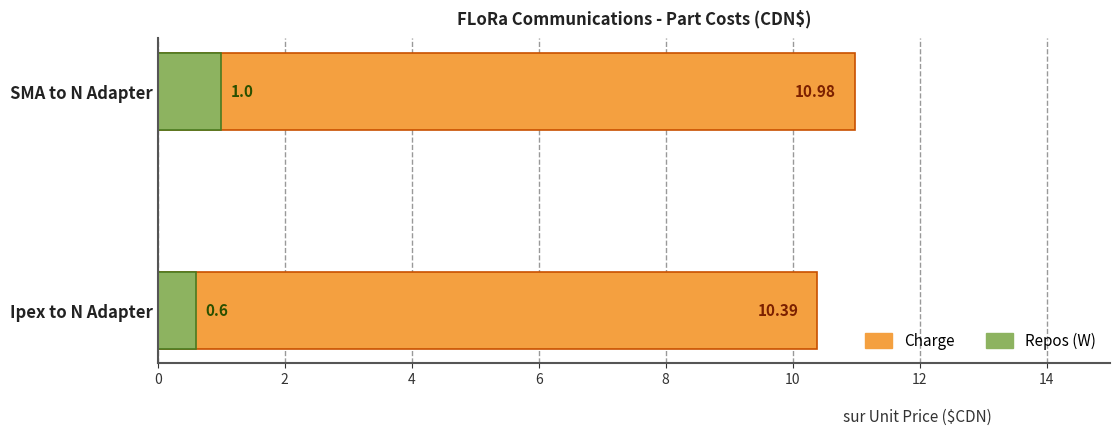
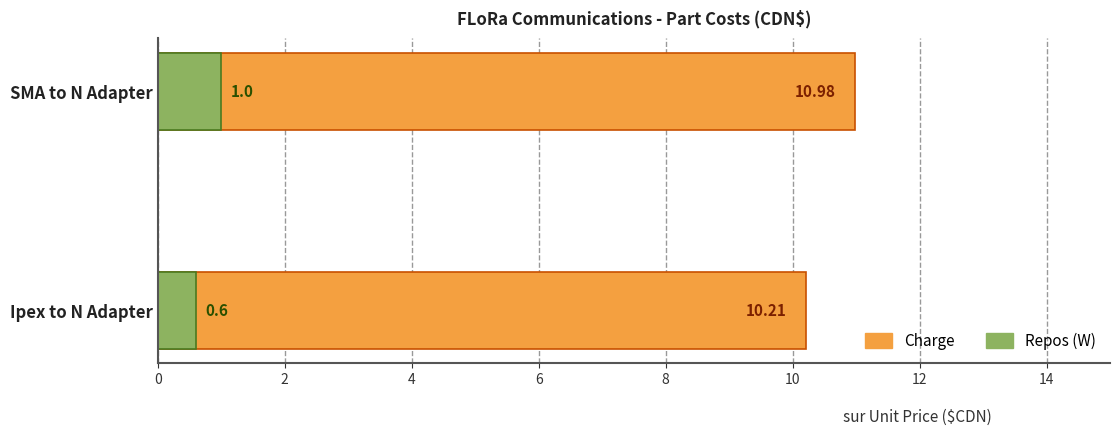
Charge, Ipex to N Adapter: 10.39 -> 10.21
